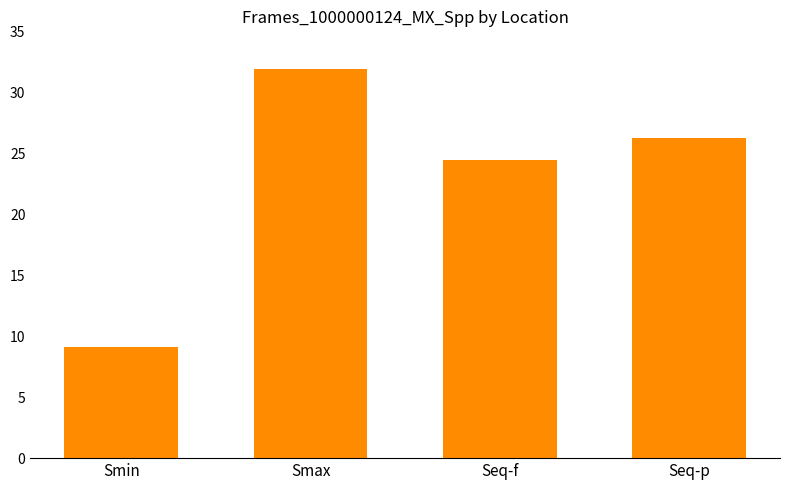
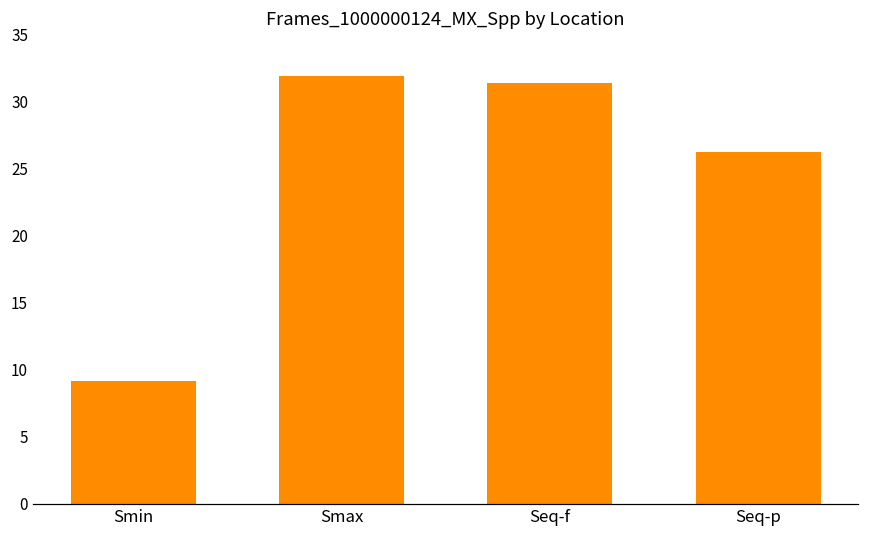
Seq-f: 24.4 -> 31.4
